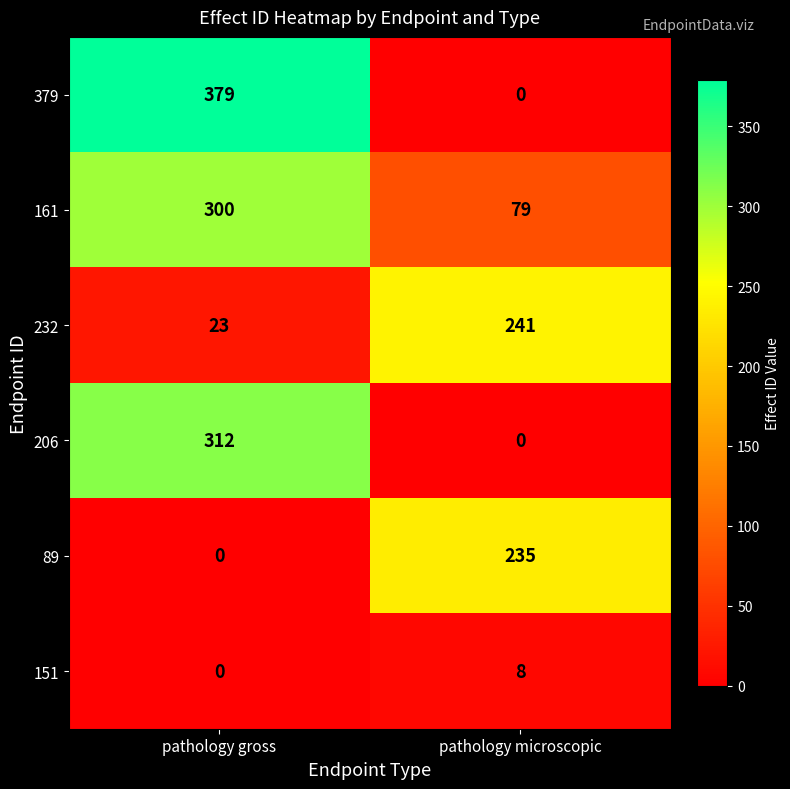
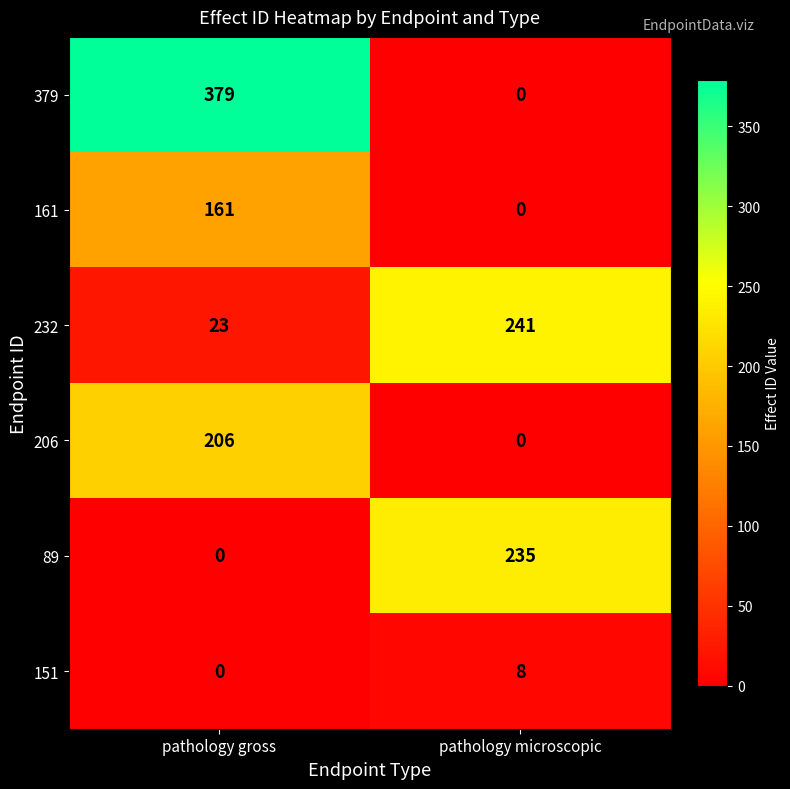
161, pathology gross: 300 -> 161
161, pathology microscopic: 79 -> 0
206, pathology gross: 312 -> 206
